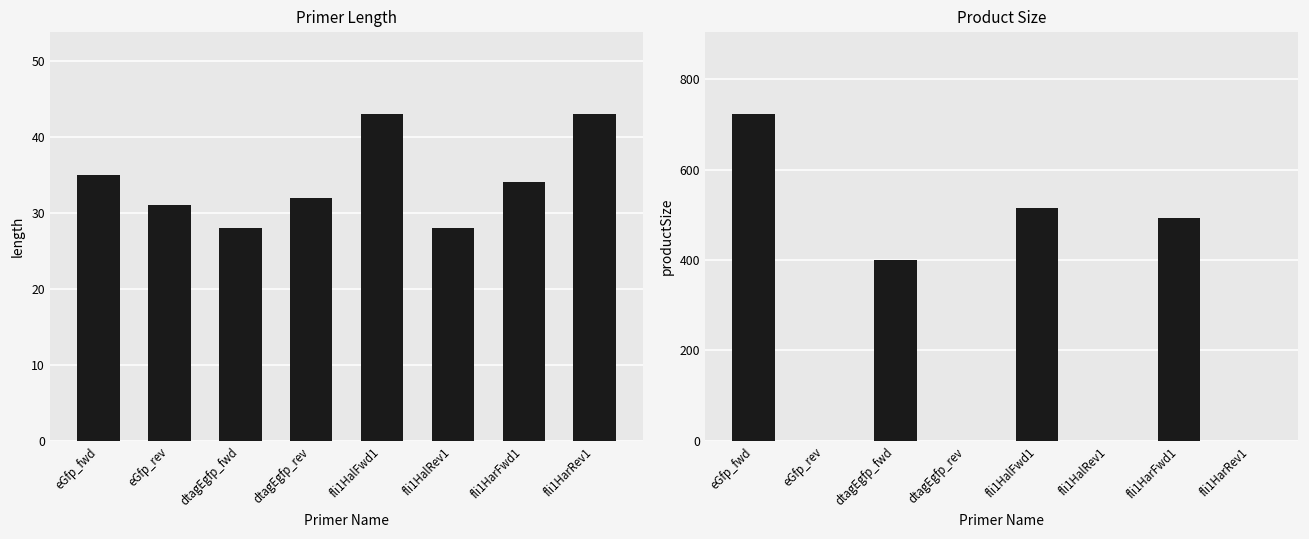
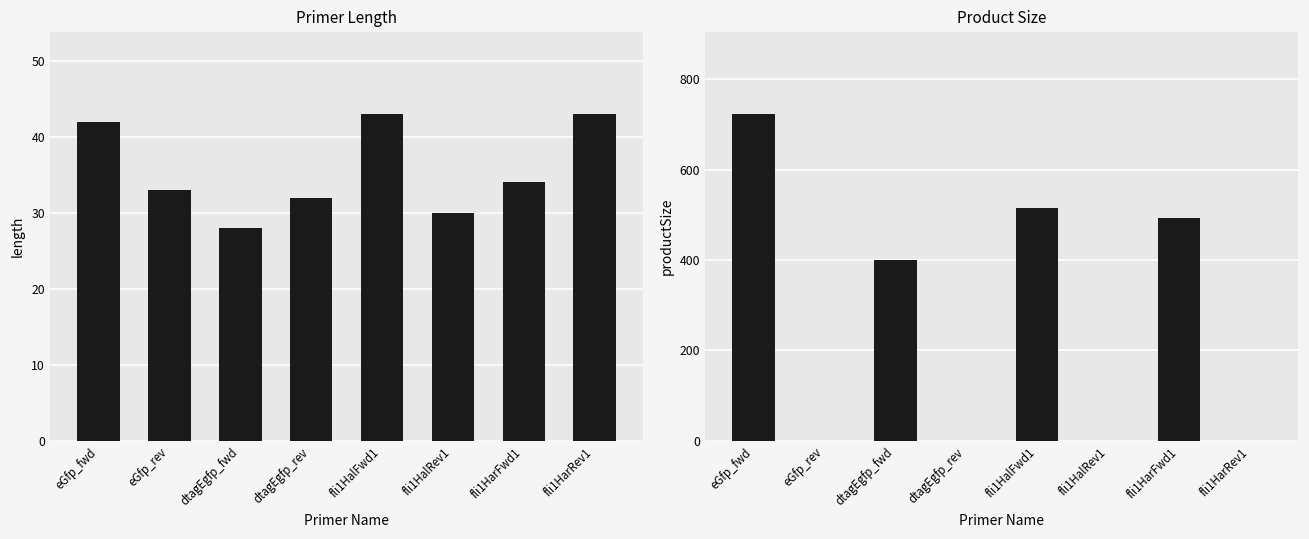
Primer Length, eGfp_fwd: 35 -> 42
Primer Length, eGfp_rev: 31 -> 33
Primer Length, fli1HalRev1: 28 -> 30
